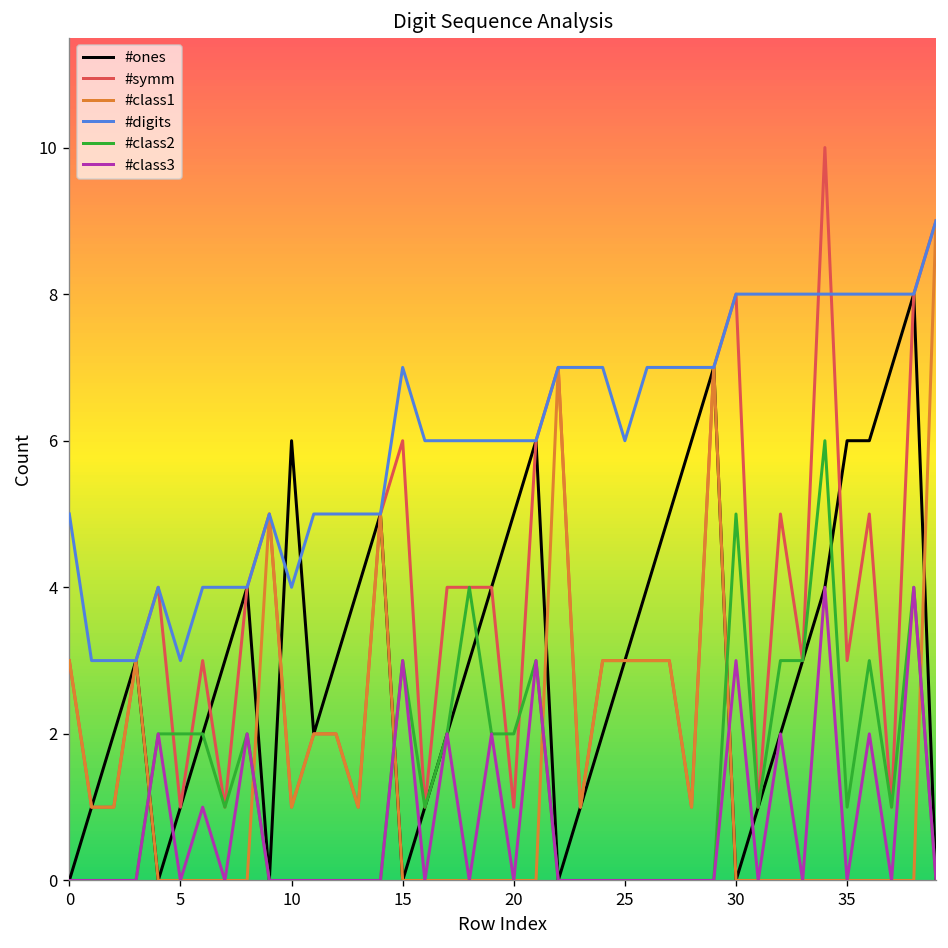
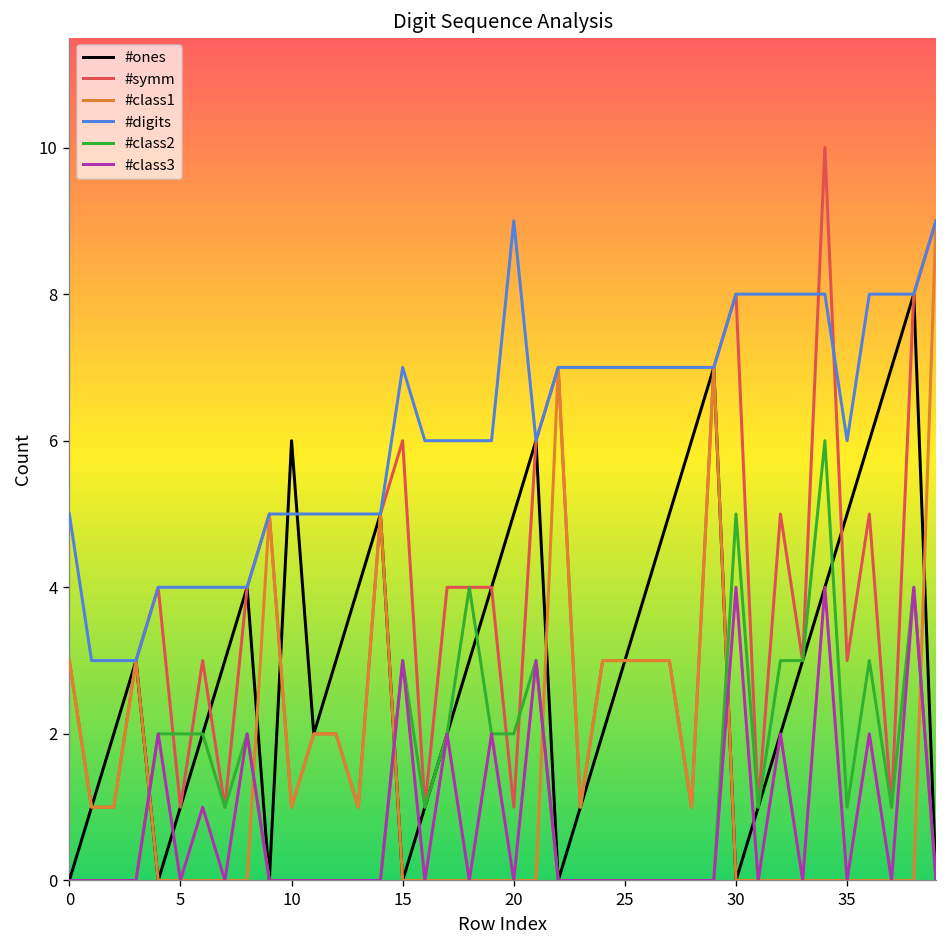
#digits, 5: 3 -> 4
#digits, 10: 4 -> 5
#digits, 20: 6 -> 9
#digits, 25: 6 -> 7
#class3, 30: 3 -> 4
#ones, 35: 6 -> 5
#digits, 35: 8 -> 6
